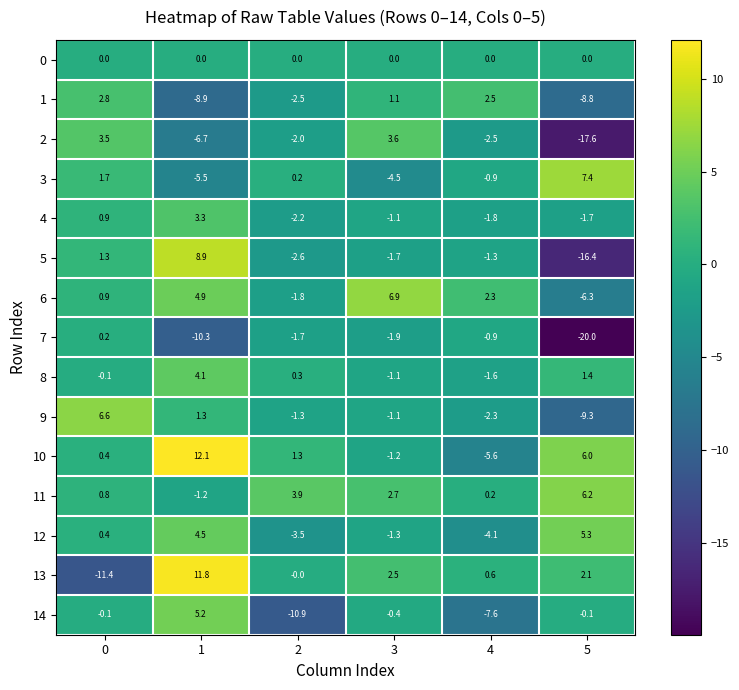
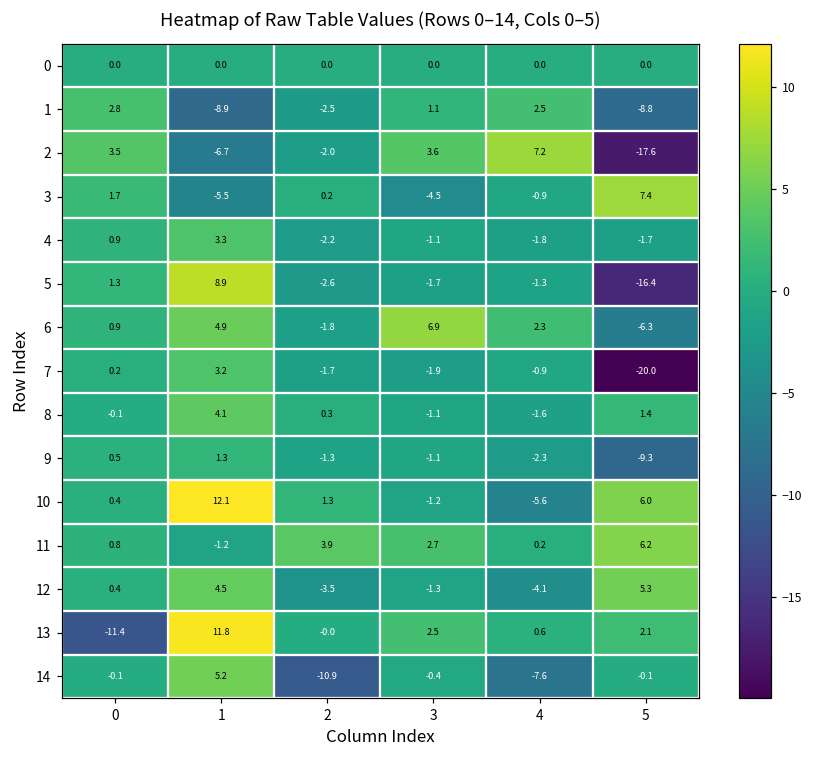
2, 4: -2.5 -> 7.2
7, 1: -10.3 -> 3.2
9, 0: 6.6 -> 0.5
